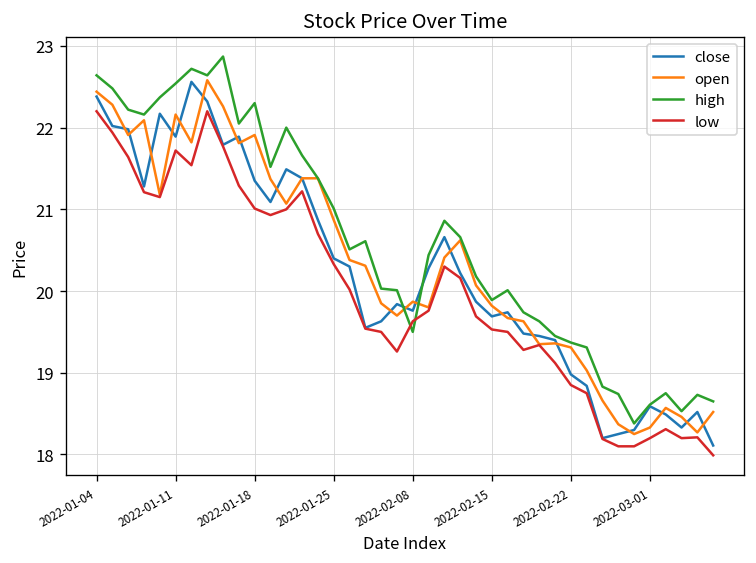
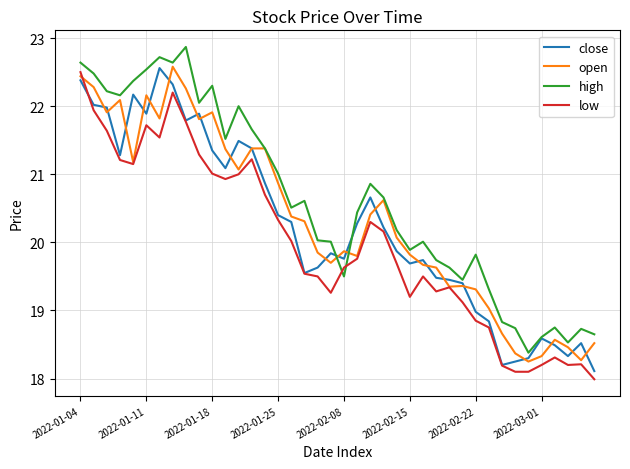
low, 2022-01-04: 22.2 -> 22.5
low, 2022-02-15: 19.5 -> 19.2
high, 2022-02-22: 19.4 -> 19.8
